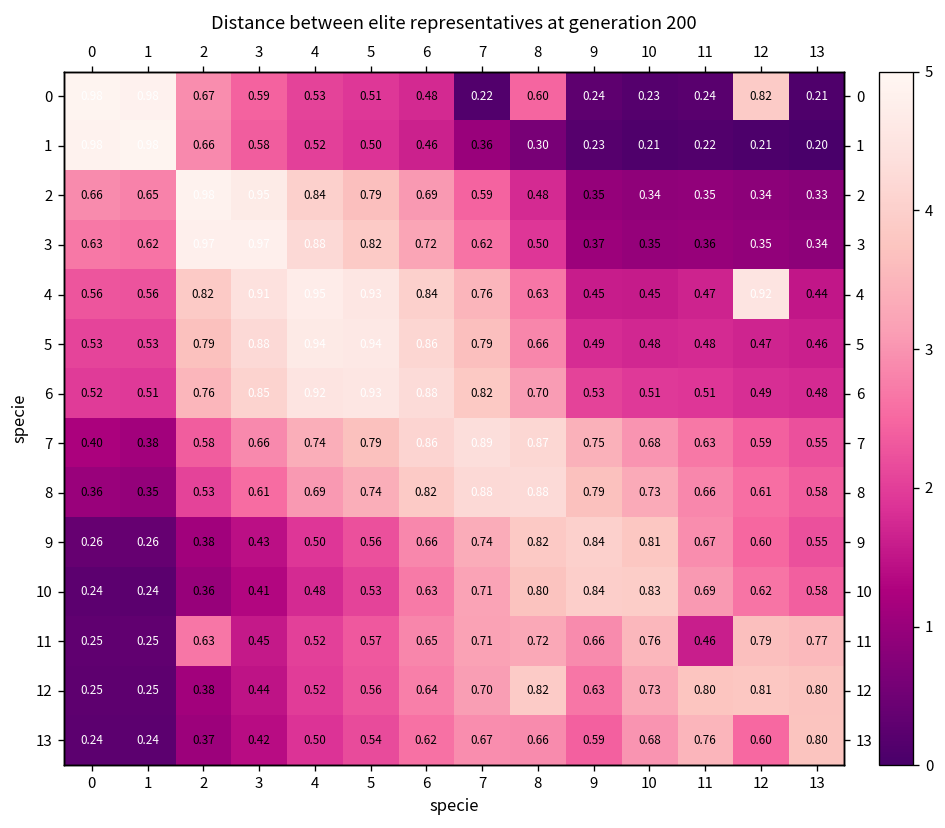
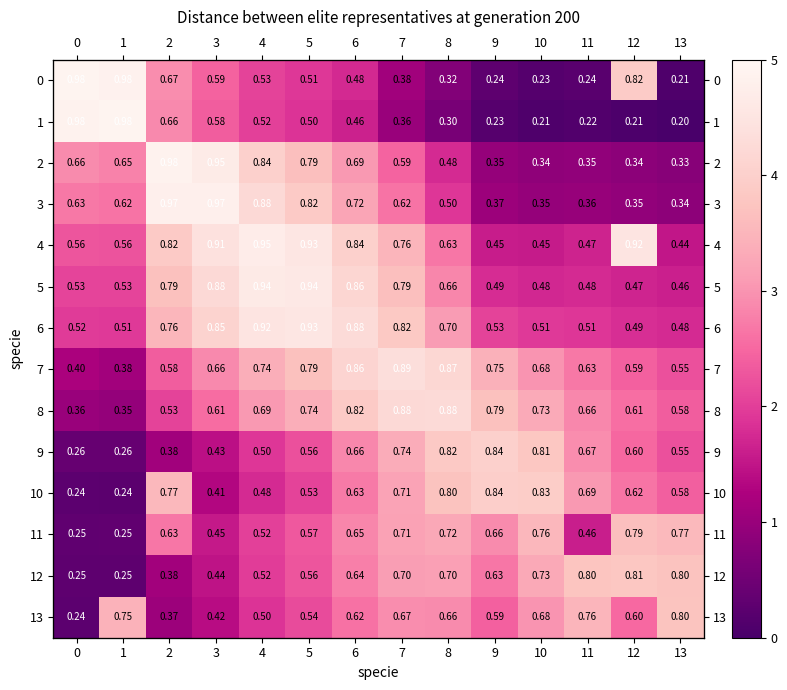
0, 7: 0.22 -> 0.38
0, 8: 0.60 -> 0.32
10, 2: 0.36 -> 0.77
12, 8: 0.82 -> 0.70
13, 1: 0.24 -> 0.75
